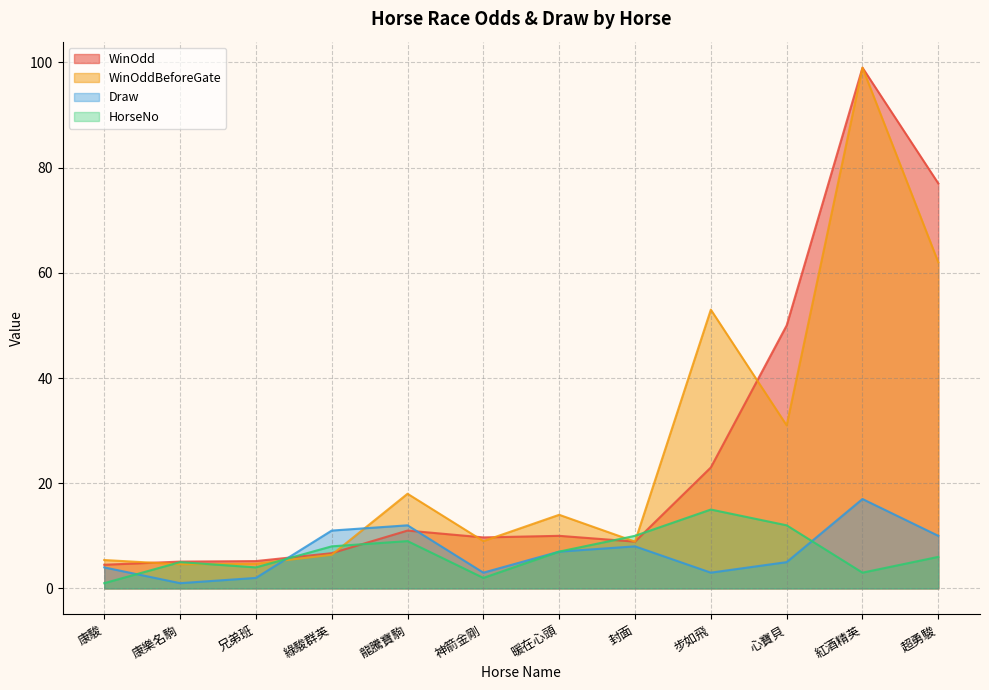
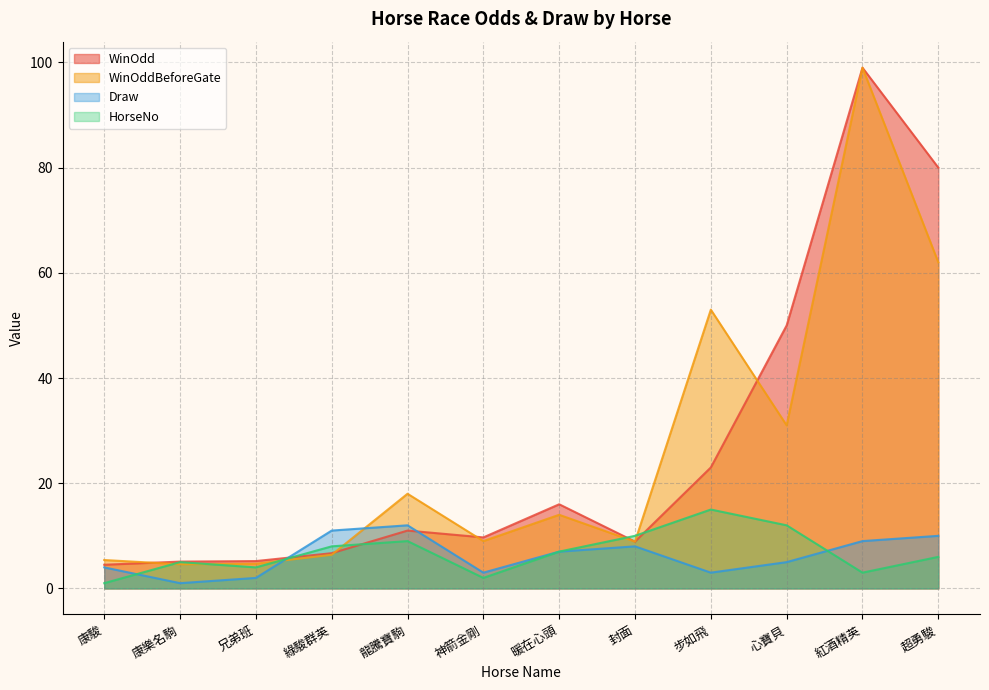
WinOdd, 暖在心頭: 10 -> 16
Draw, 紅酒精英: 17 -> 9
WinOdd, 超勇駿: 77 -> 80
